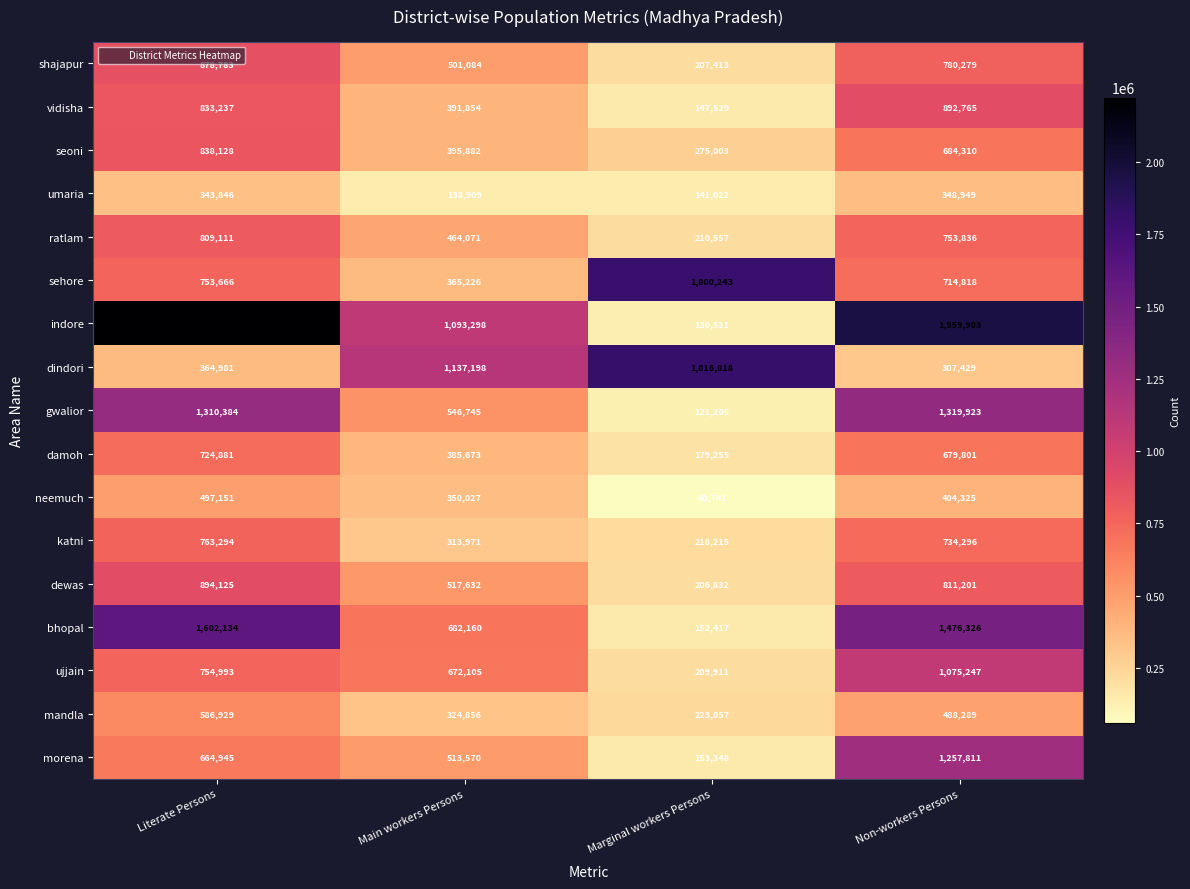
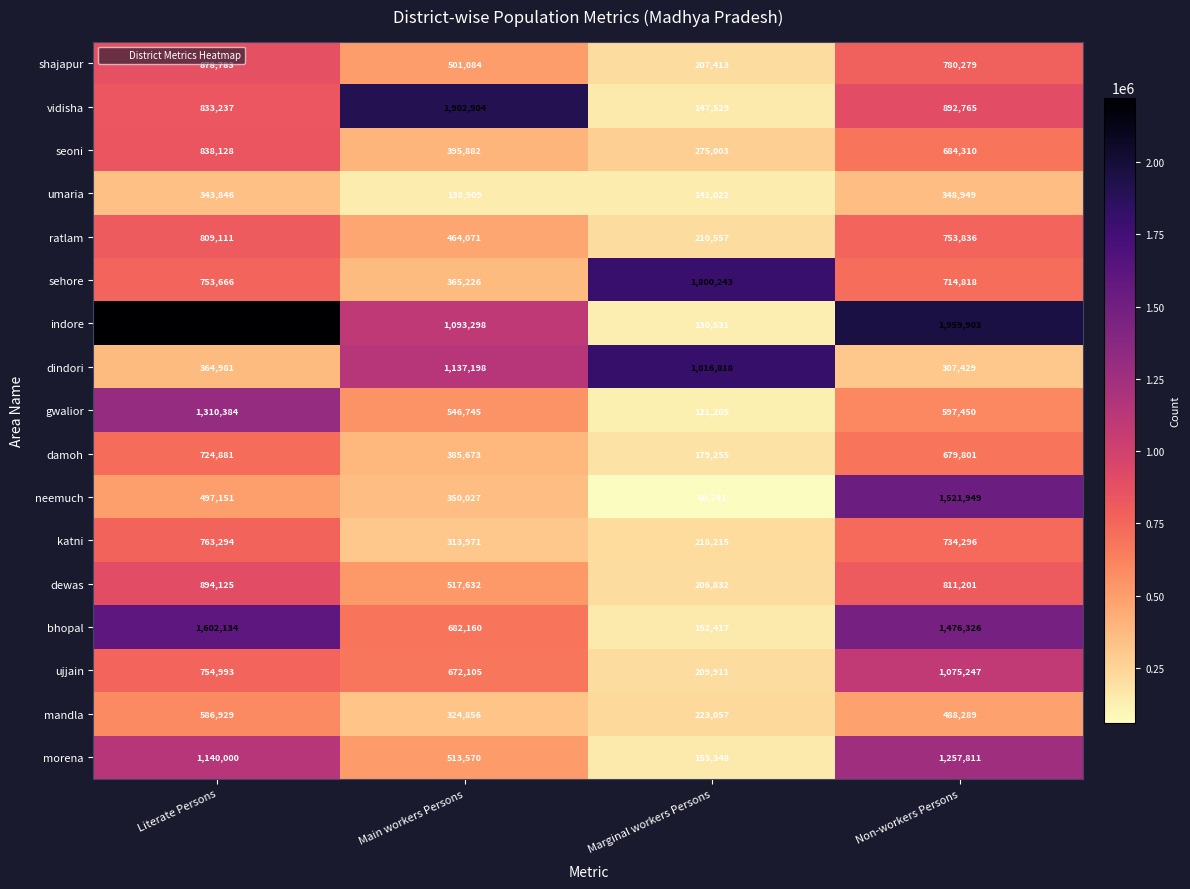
vidisha, Main workers Persons: 391,854 -> 1,902,904
gwalior, Non-workers Persons: 1,319,923 -> 597,450
neemuch, Non-workers Persons: 404,325 -> 1,521,949
morena, Literate Persons: 664,945 -> 1,140,000
